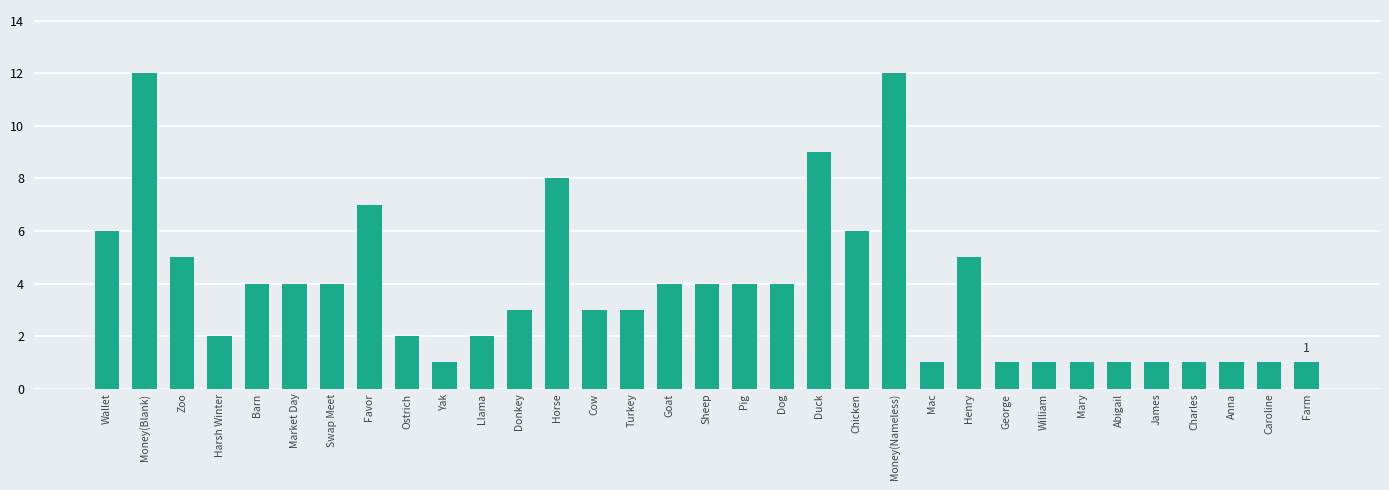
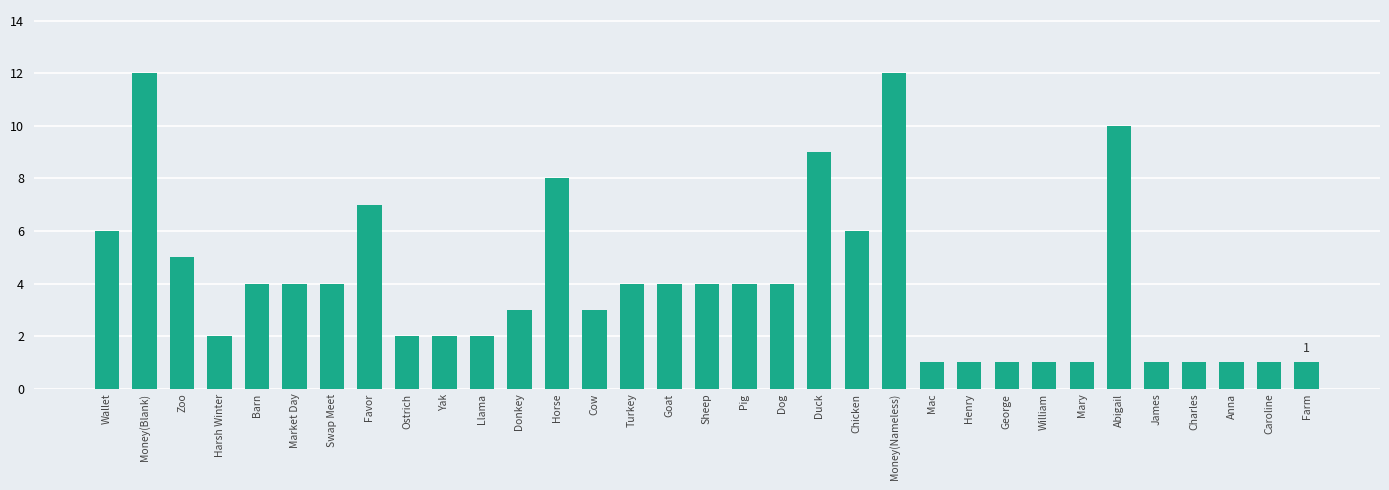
Yak: 1 -> 2
Turkey: 3 -> 4
Henry: 5 -> 1
Abigail: 1 -> 10
